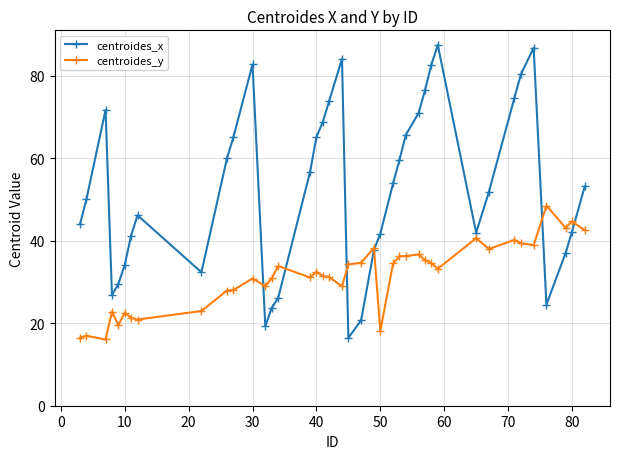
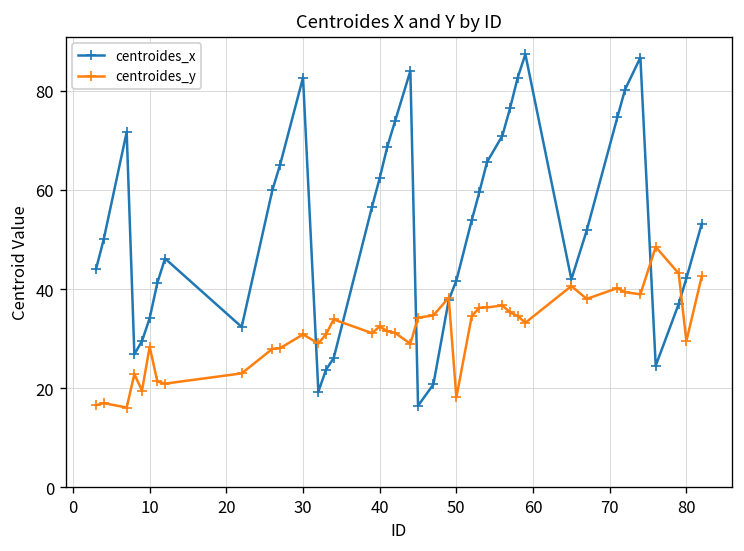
centroides_y, 10: 23 -> 28
centroides_x, 40: 65 -> 62
centroides_y, 80: 45 -> 29
